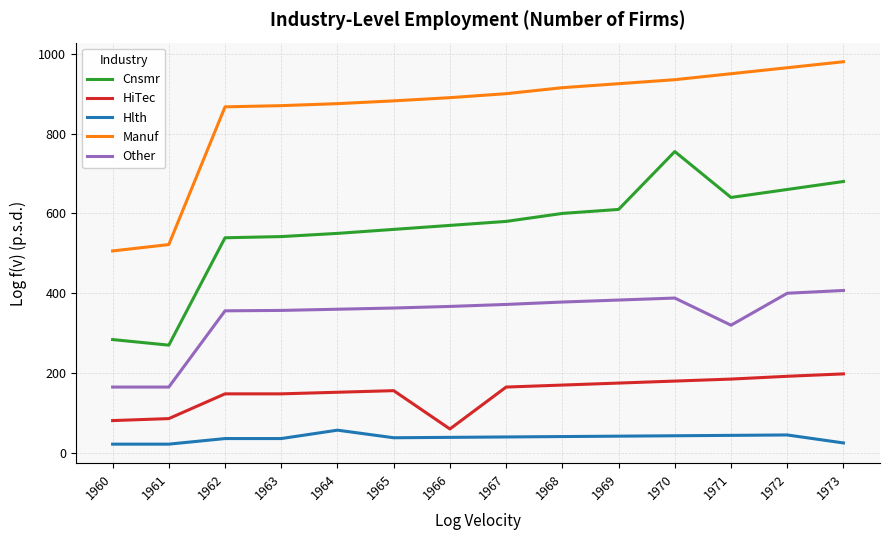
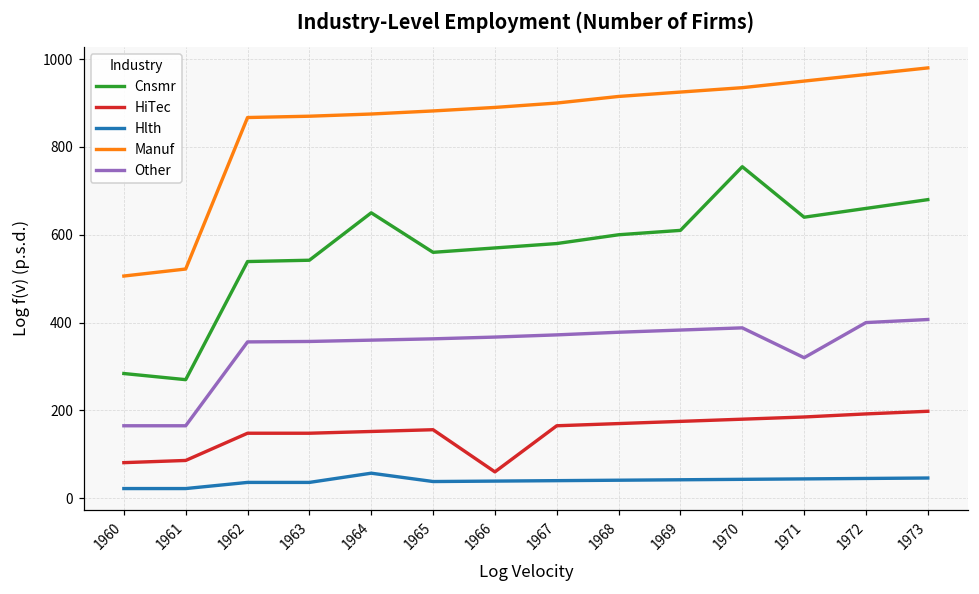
Cnsmr, 1964: 550 -> 650
Hlth, 1973: 30 -> 50
